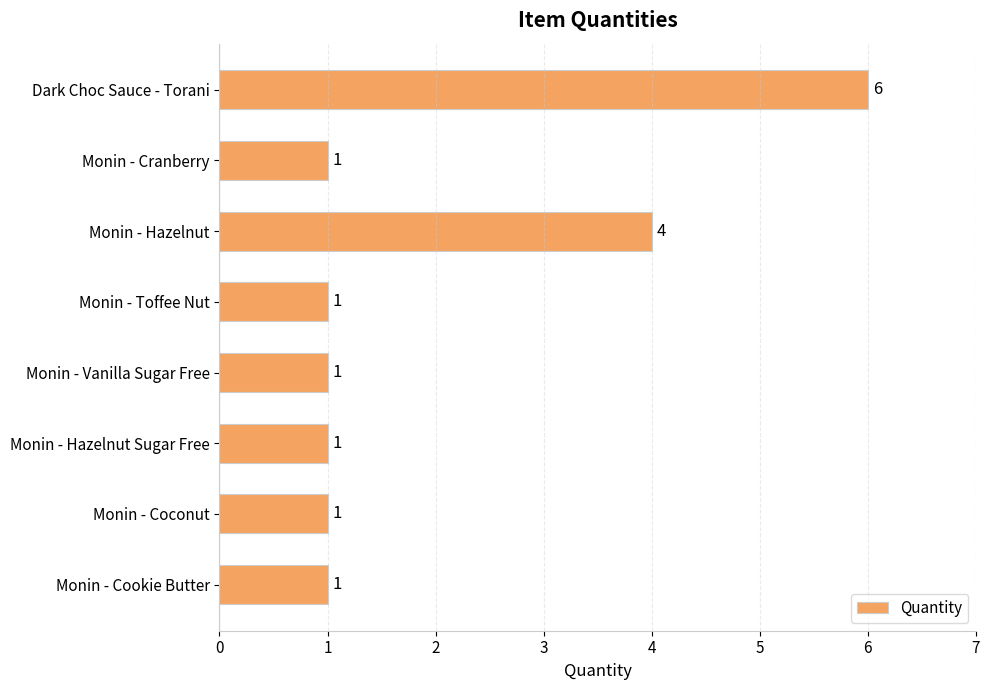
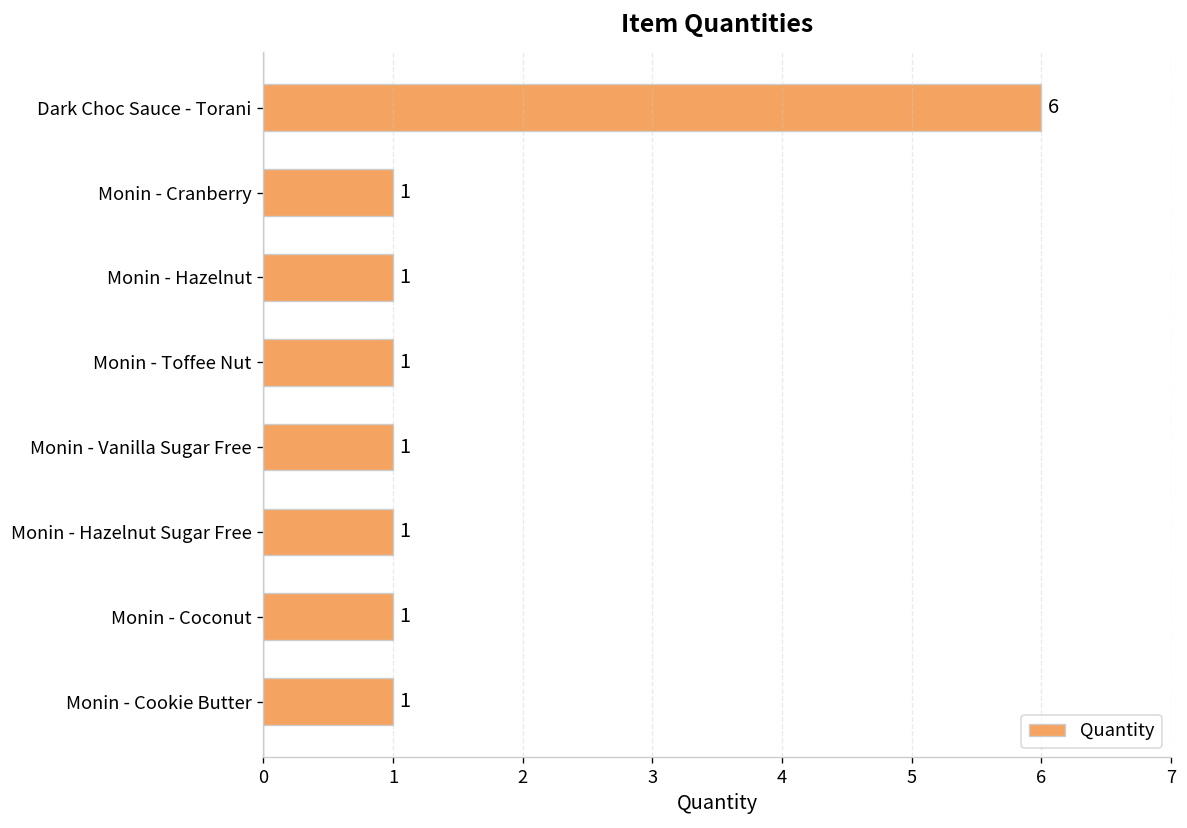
Monin - Hazelnut: 4 -> 1
